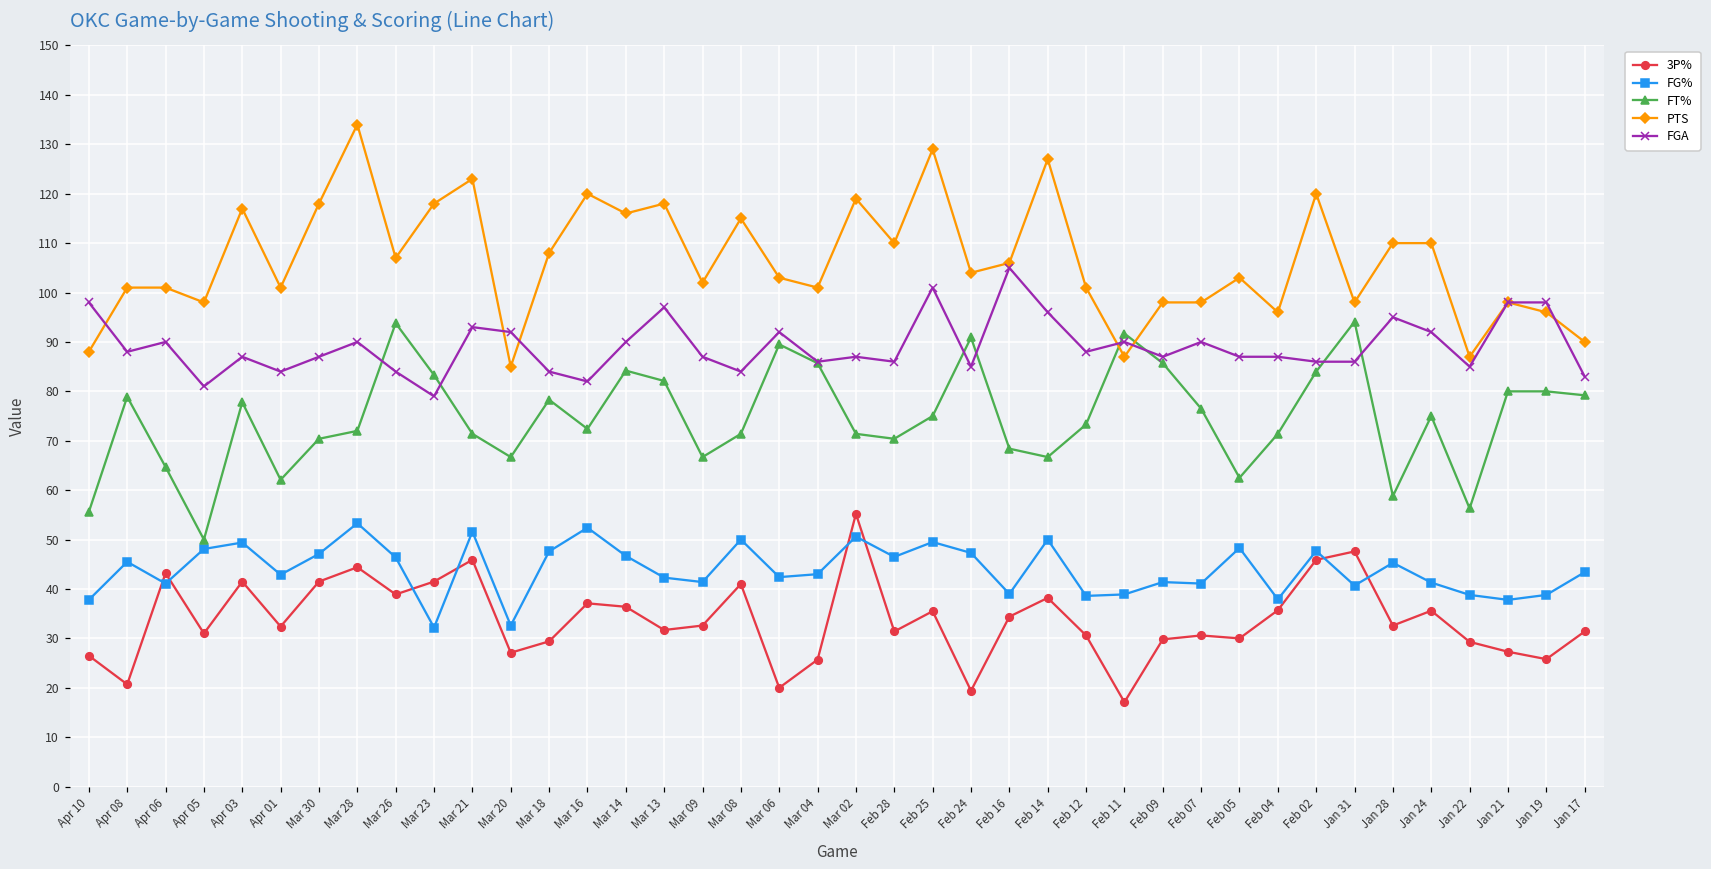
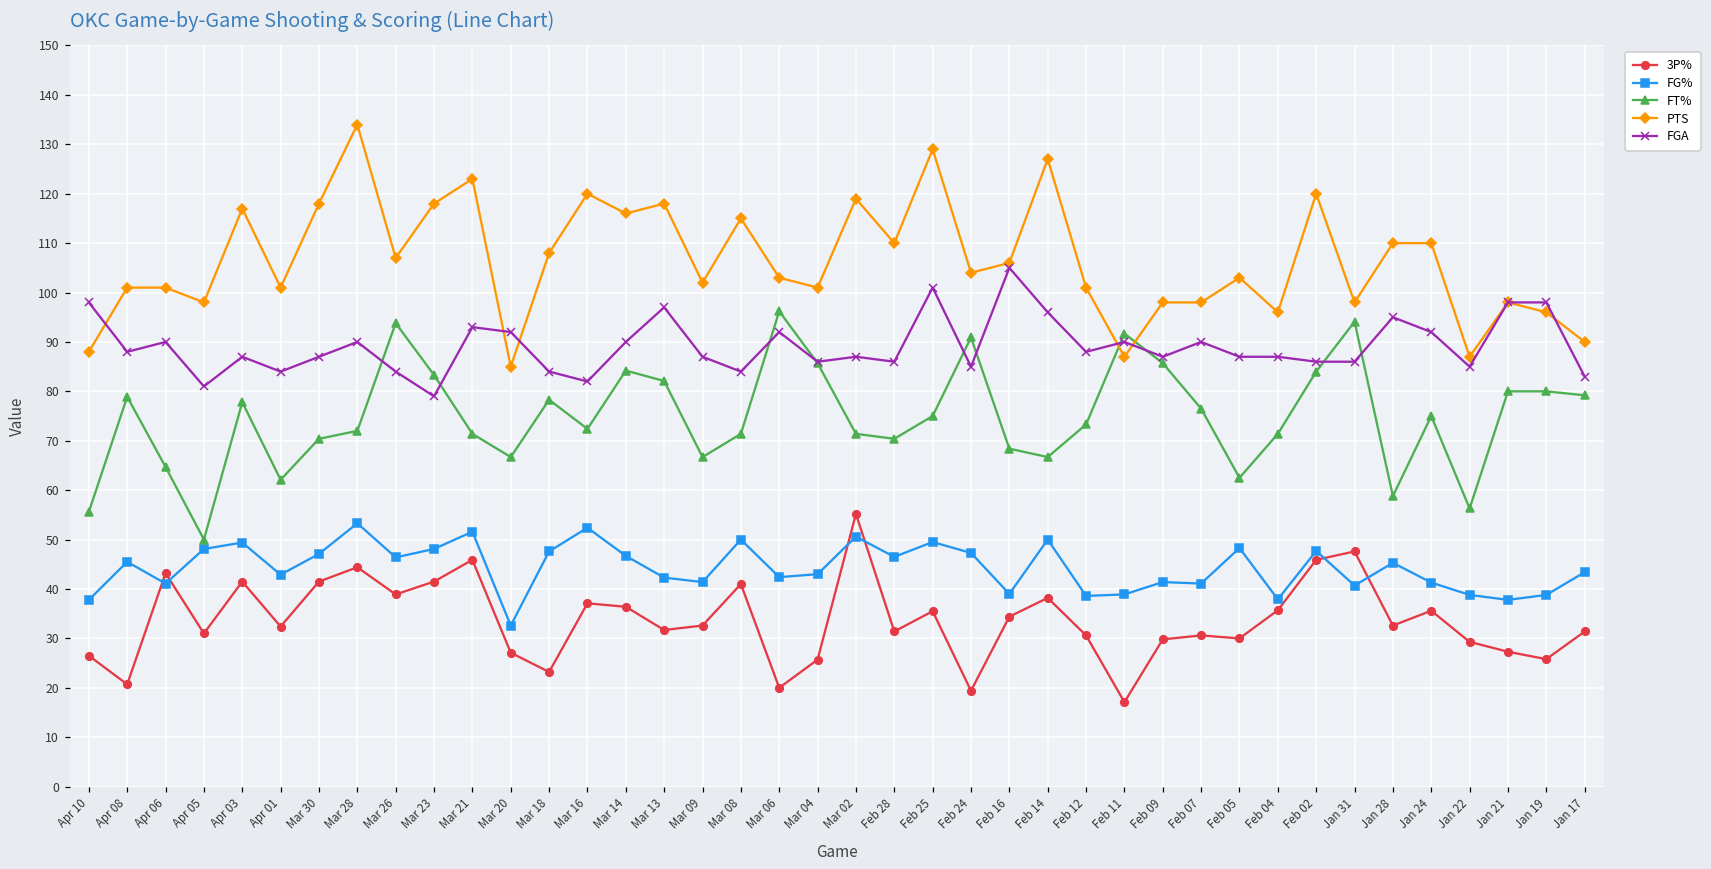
FG%, Mar 23: 32 -> 48
3P%, Mar 18: 29 -> 23
FT%, Mar 06: 90 -> 96
